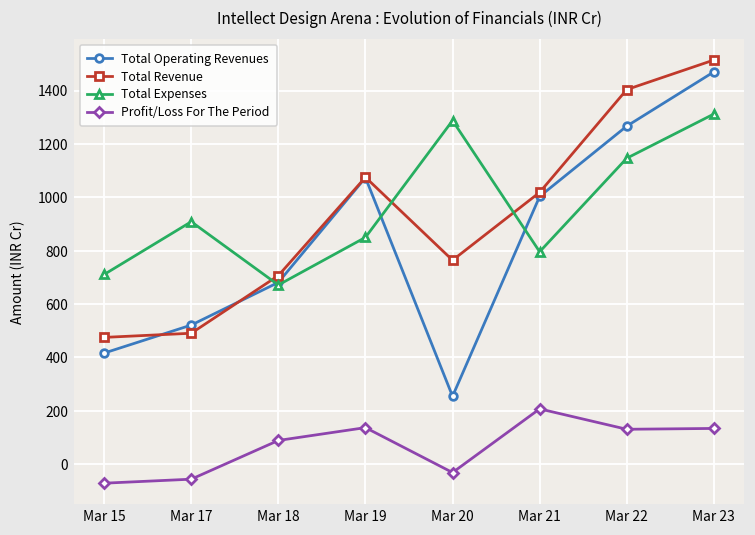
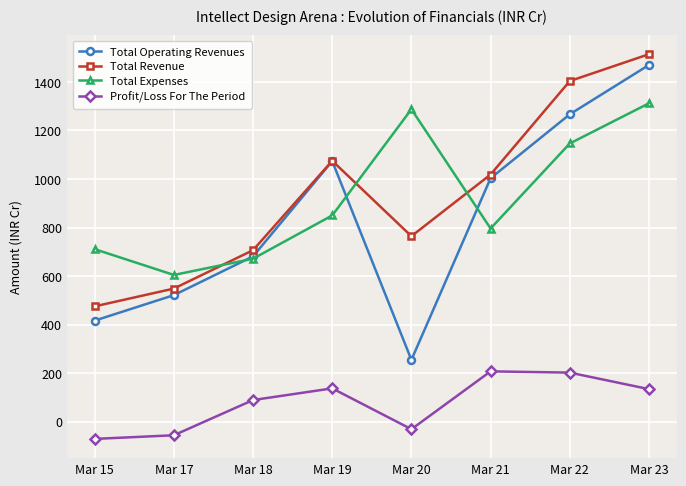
Total Revenue, Mar 17: 490 -> 550
Total Expenses, Mar 17: 910 -> 600
Profit/Loss For The Period, Mar 22: 130 -> 200
